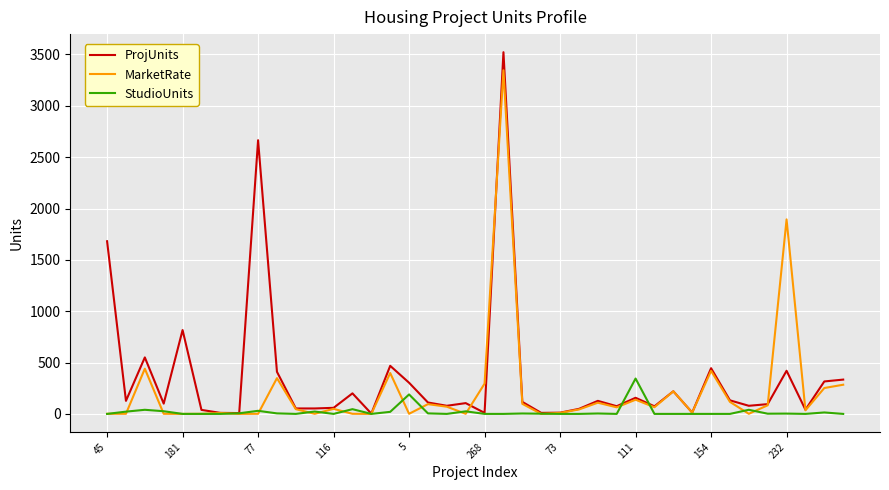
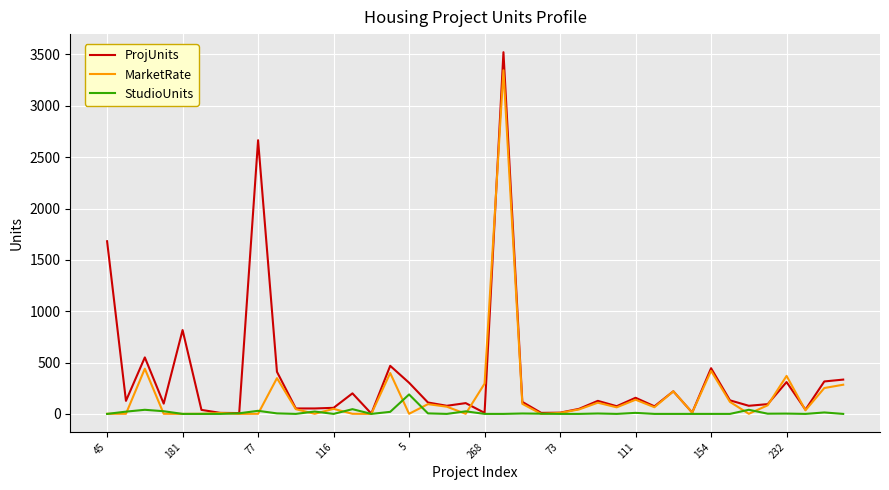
StudioUnits, 111: 340 -> 10
ProjUnits, 232: 420 -> 310
MarketRate, 232: 1890 -> 370
